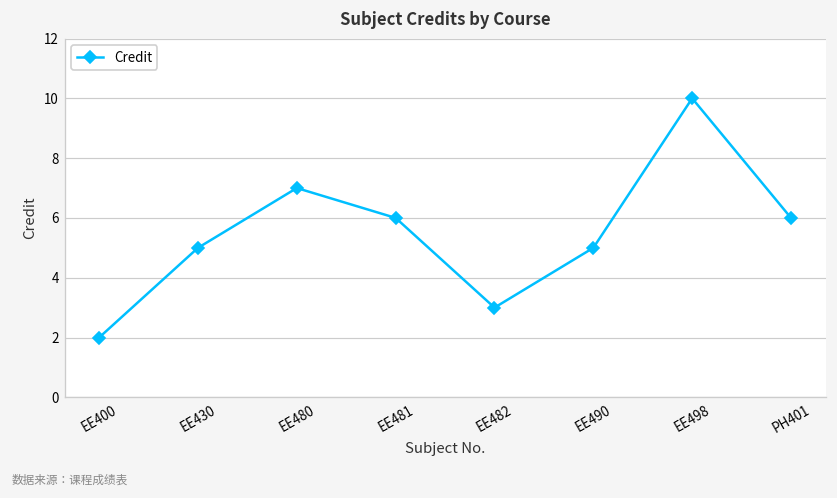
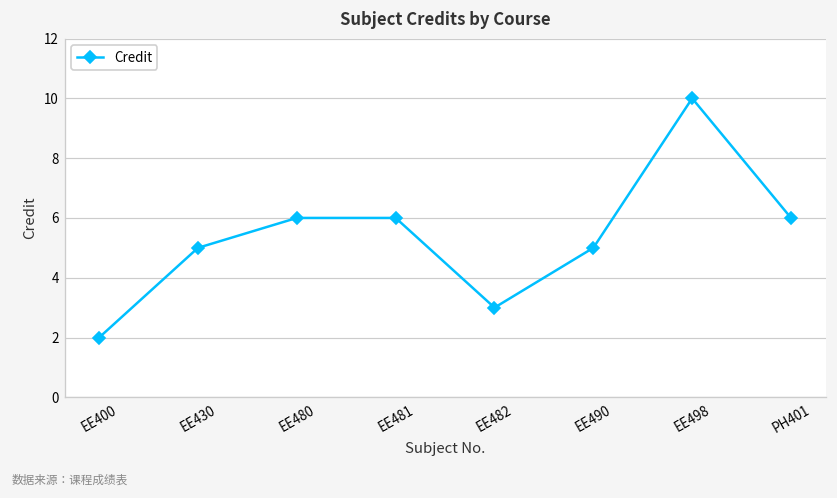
EE480: 7 -> 6
